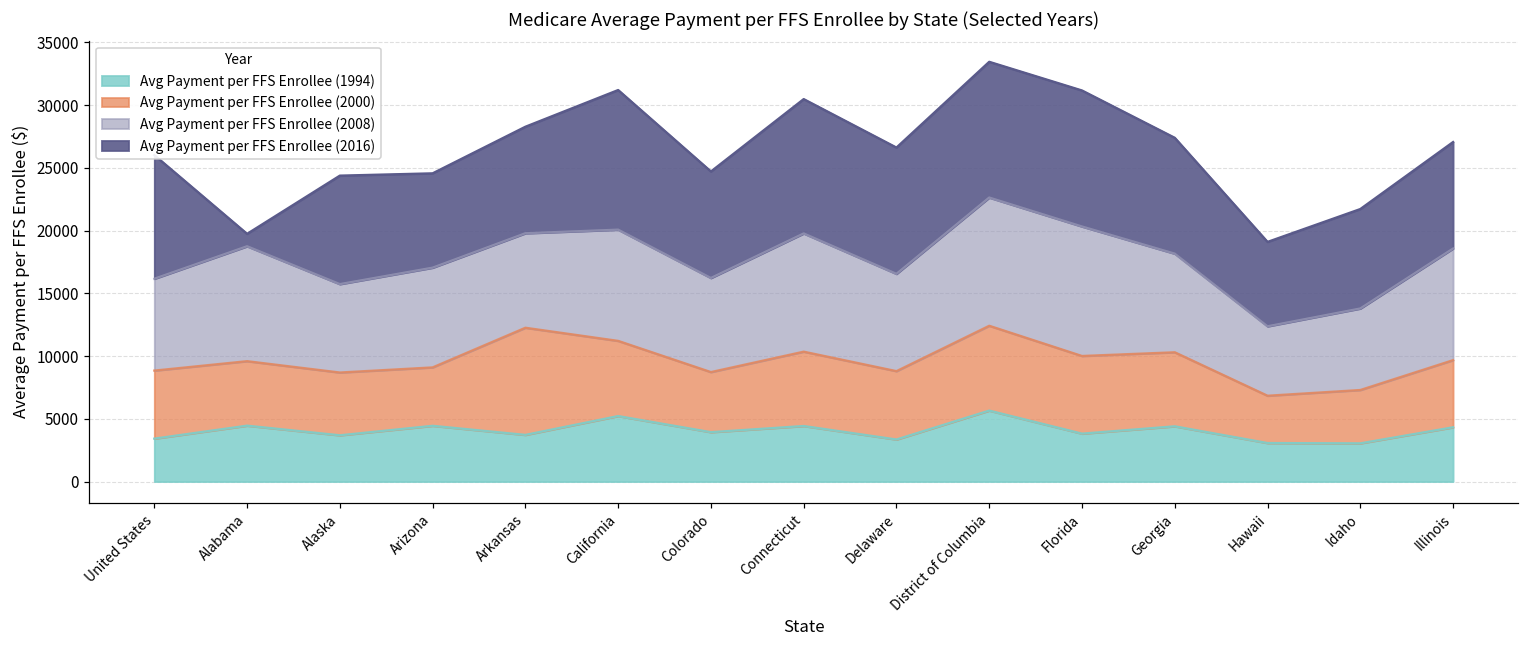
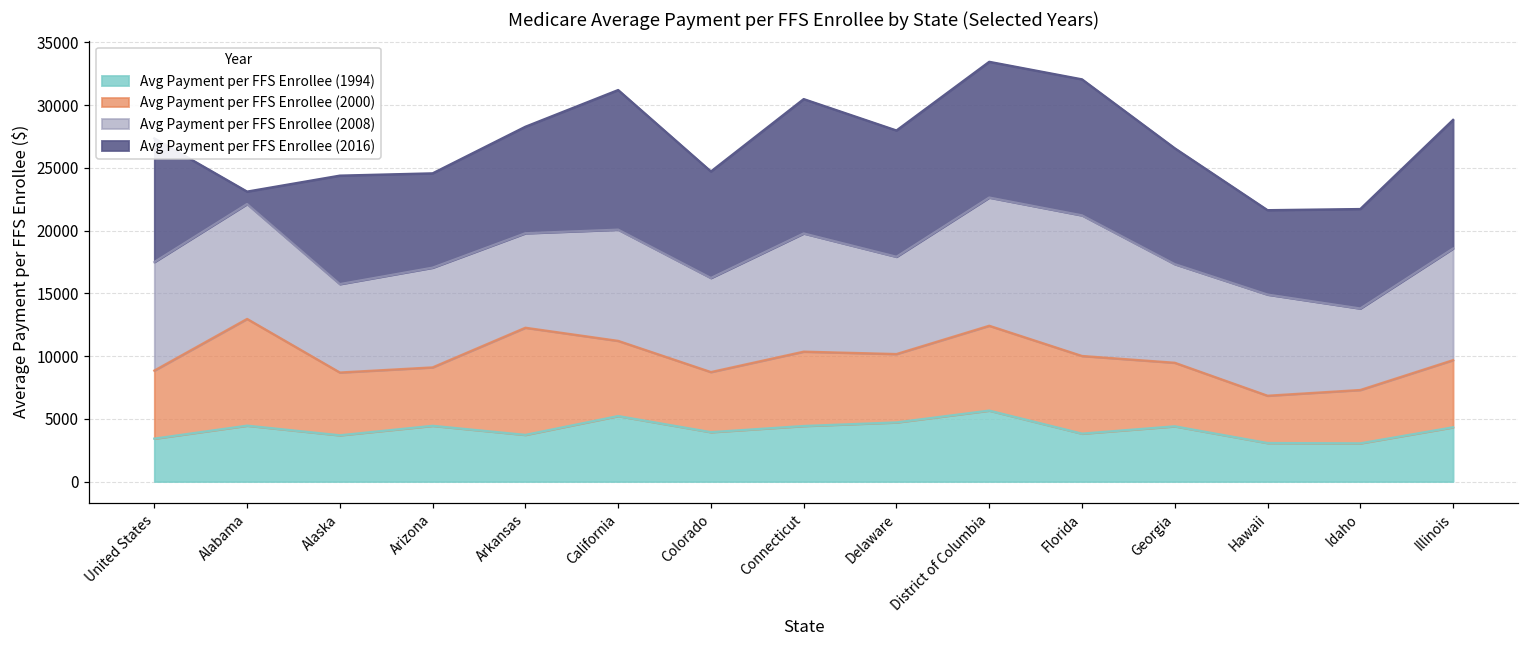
Avg Payment per FFS Enrollee (2008), United States: 7300 -> 8600
Avg Payment per FFS Enrollee (2000), Alabama: 5100 -> 8500
Avg Payment per FFS Enrollee (1994), Delaware: 3400 -> 4700
Avg Payment per FFS Enrollee (2008), Florida: 10300 -> 11200
Avg Payment per FFS Enrollee (2000), Georgia: 5900 -> 5100
Avg Payment per FFS Enrollee (2008), Hawaii: 5500 -> 8100
Avg Payment per FFS Enrollee (2016), Illinois: 8500 -> 10300
